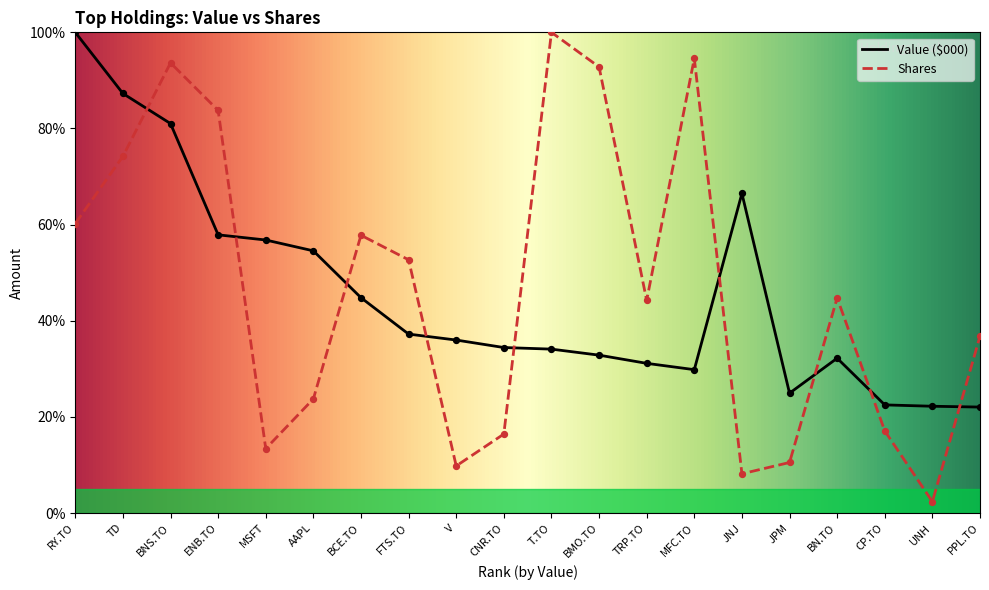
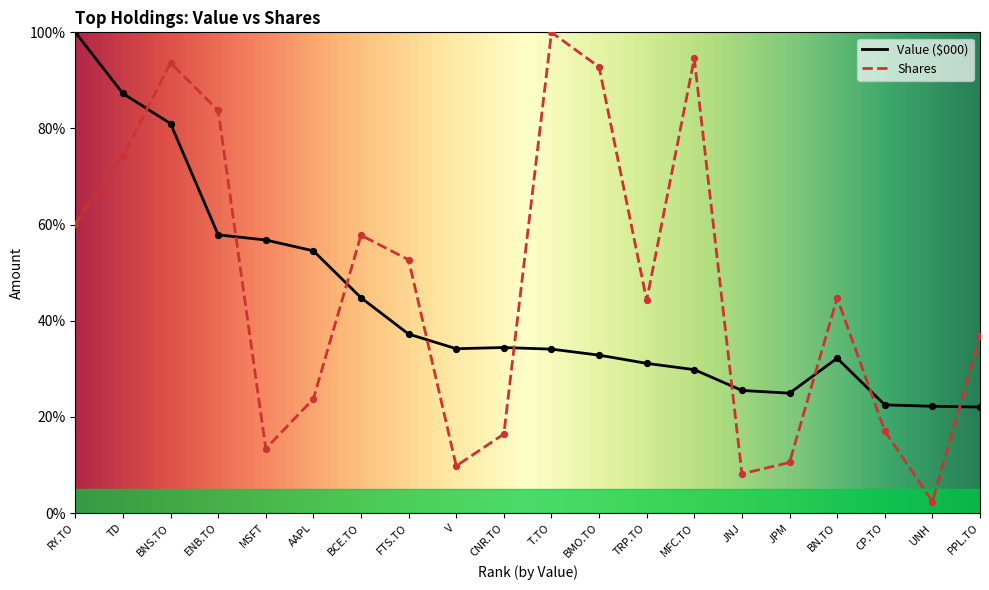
Value ($000), V: 36% -> 34%
Value ($000), JNJ: 66% -> 26%
